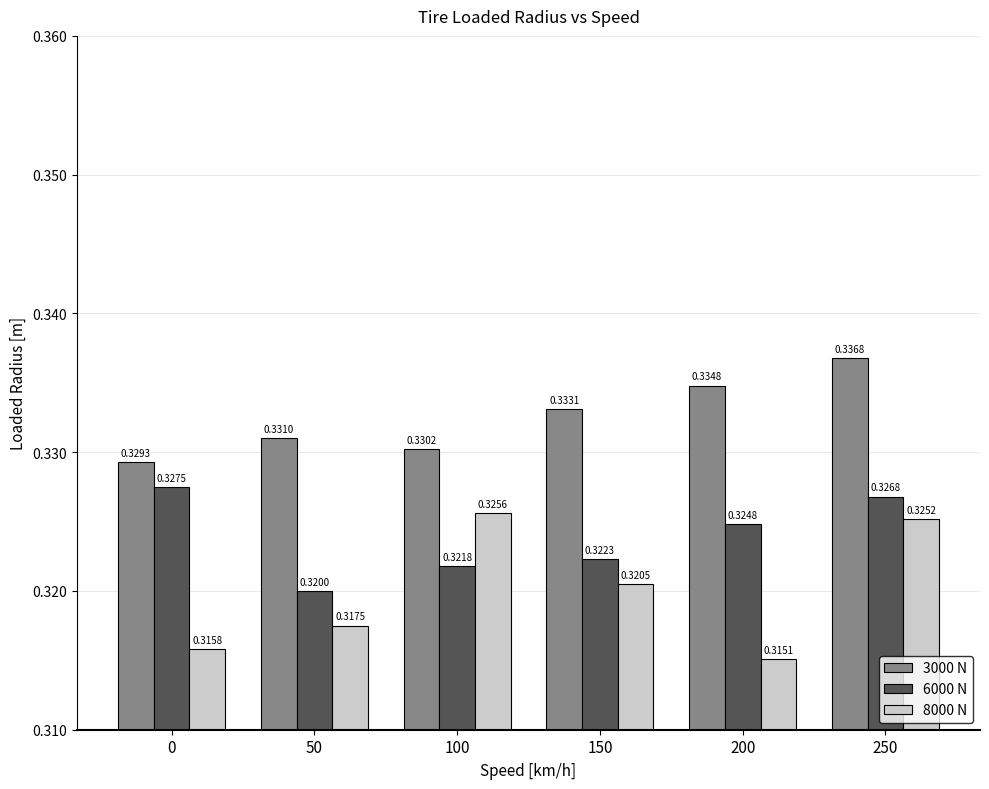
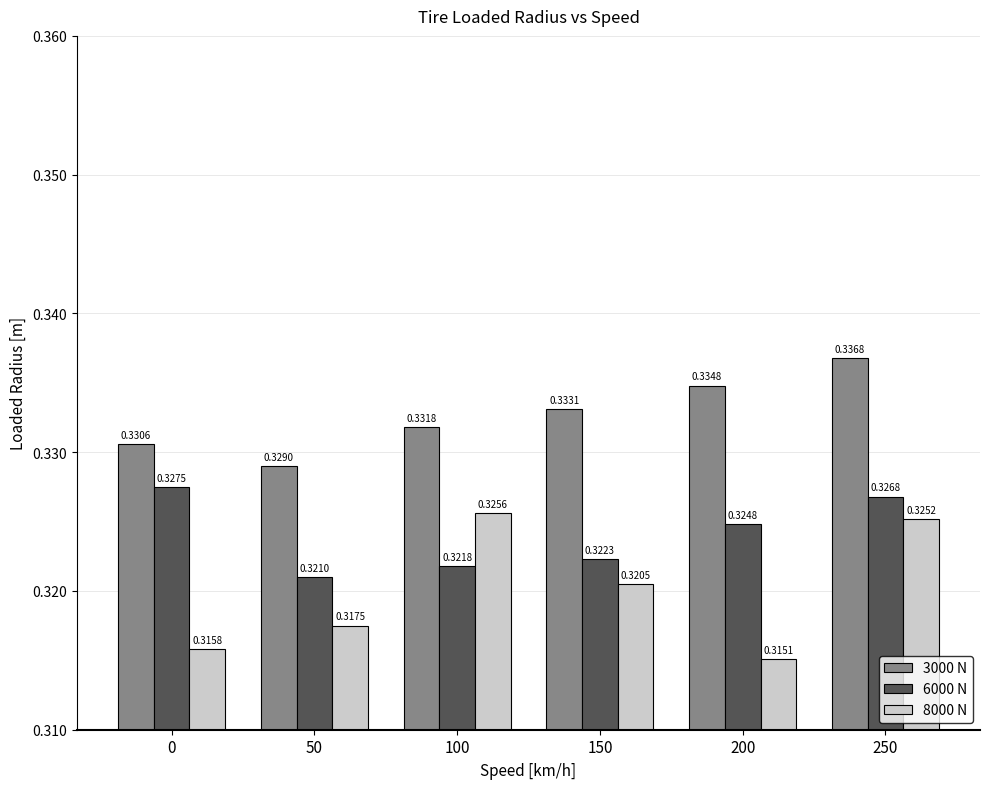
3000 N, 0: 0.3293 -> 0.3306
3000 N, 50: 0.3310 -> 0.3290
6000 N, 50: 0.3200 -> 0.3210
3000 N, 100: 0.3302 -> 0.3318
